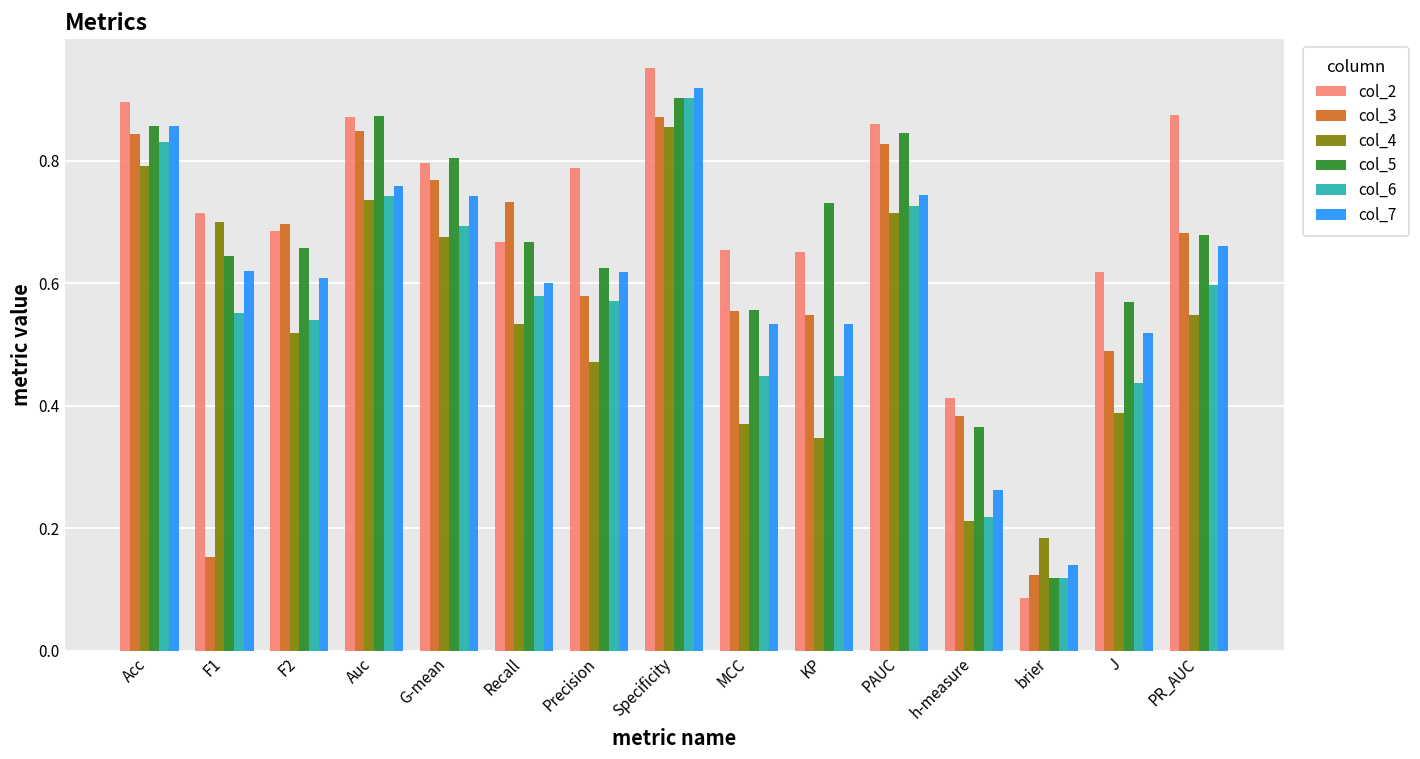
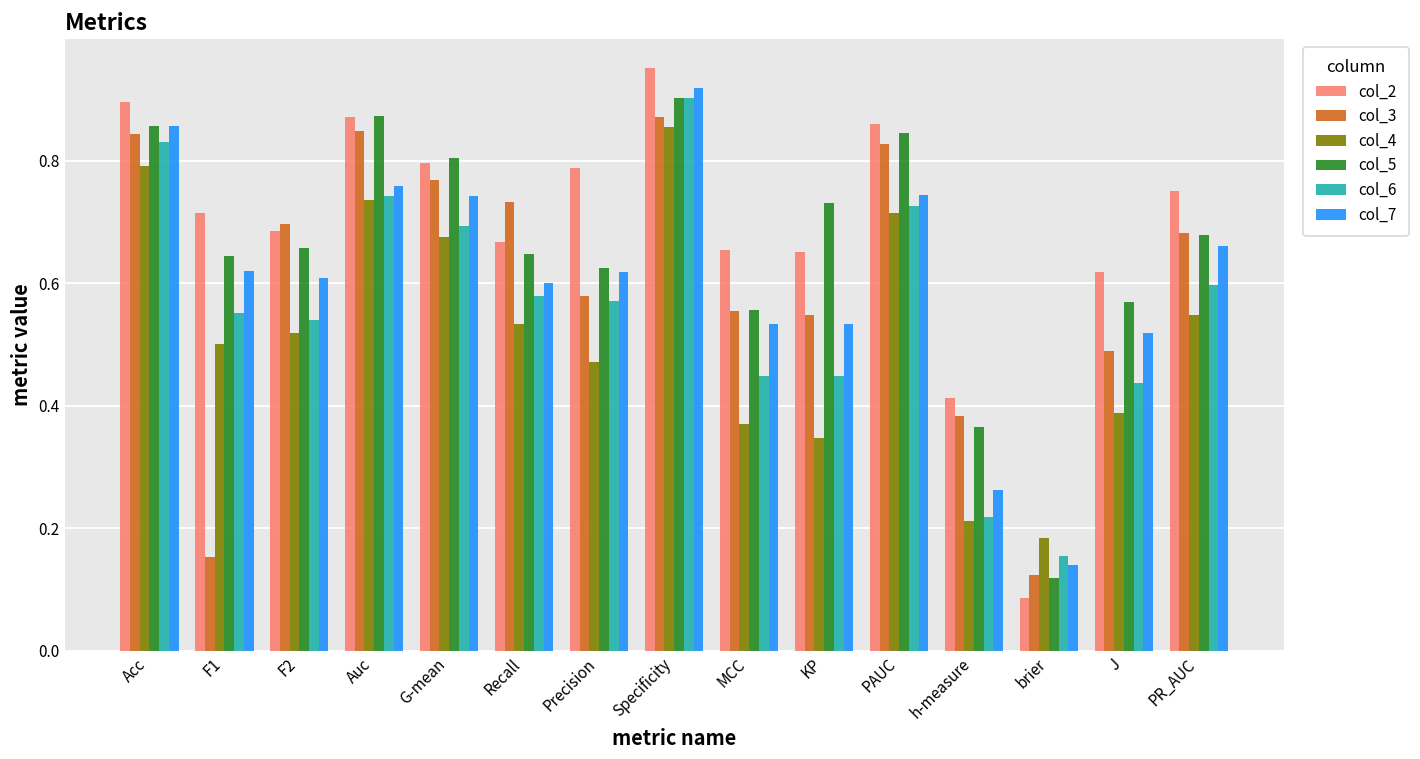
col_4, F1: 0.7 -> 0.5
col_5, Recall: 0.67 -> 0.65
col_6, brier: 0.12 -> 0.15
col_2, PR_AUC: 0.88 -> 0.75
